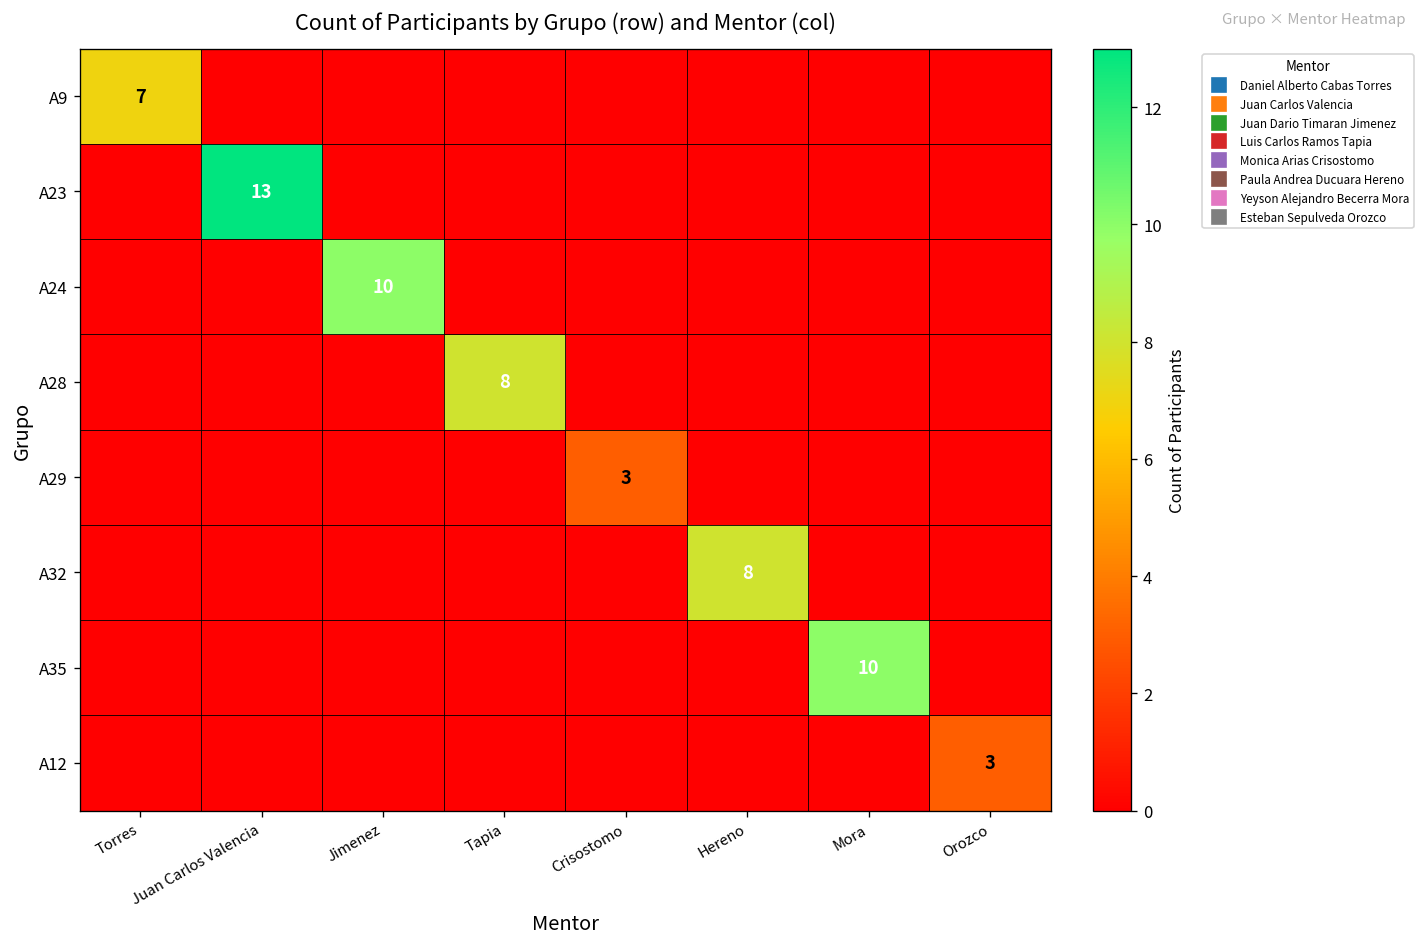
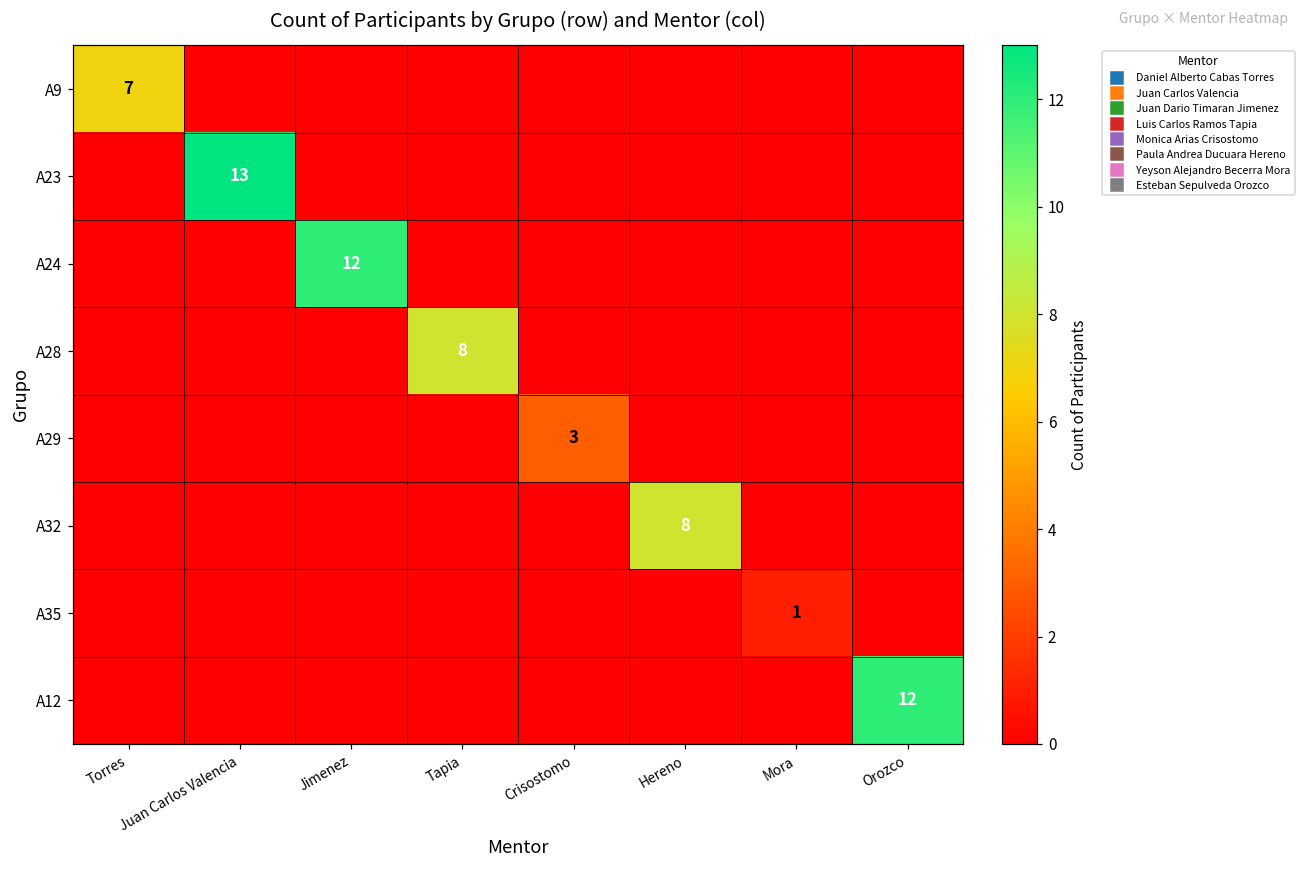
A24, Jimenez: 10 -> 12
A35, Mora: 10 -> 1
A12, Orozco: 3 -> 12
